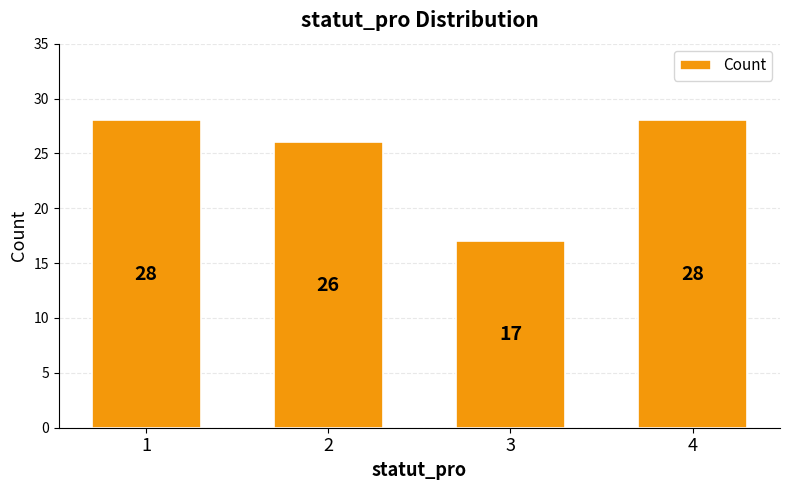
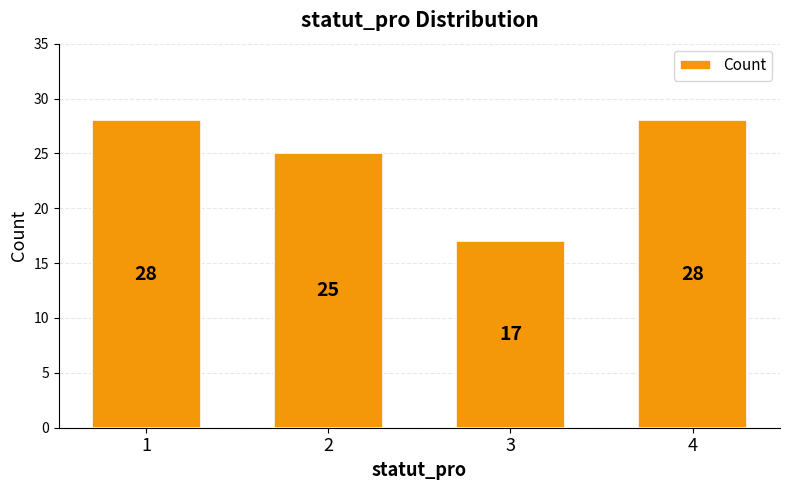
2: 26 -> 25
